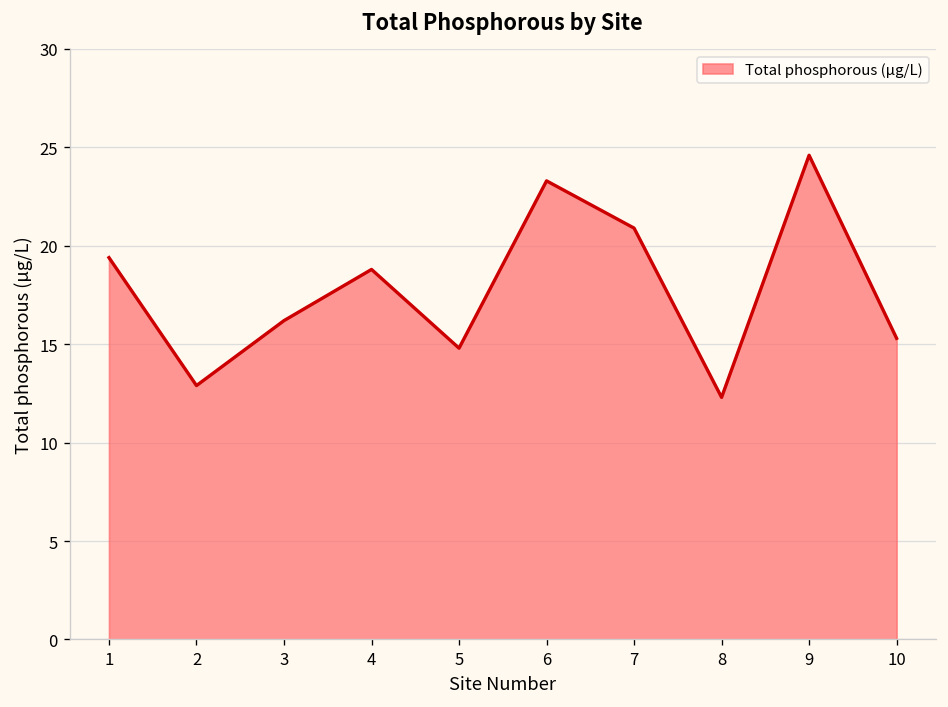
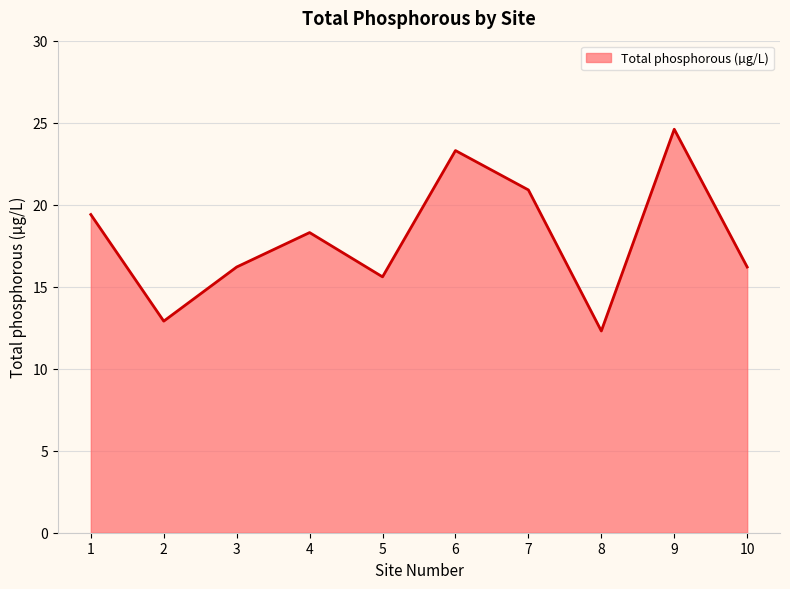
4: 18.8 -> 18.3
5: 14.8 -> 15.6
10: 15.3 -> 16.2
